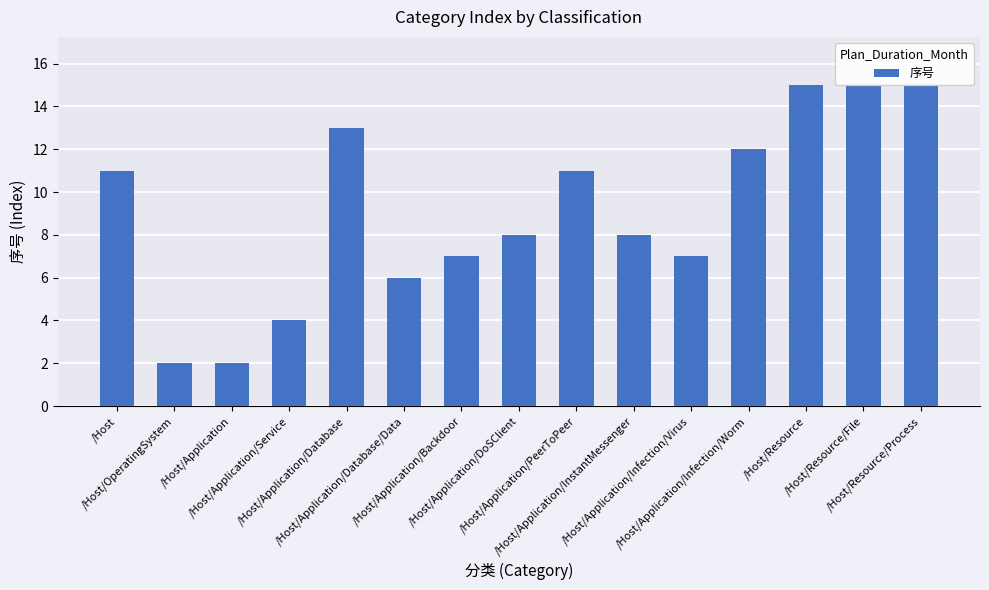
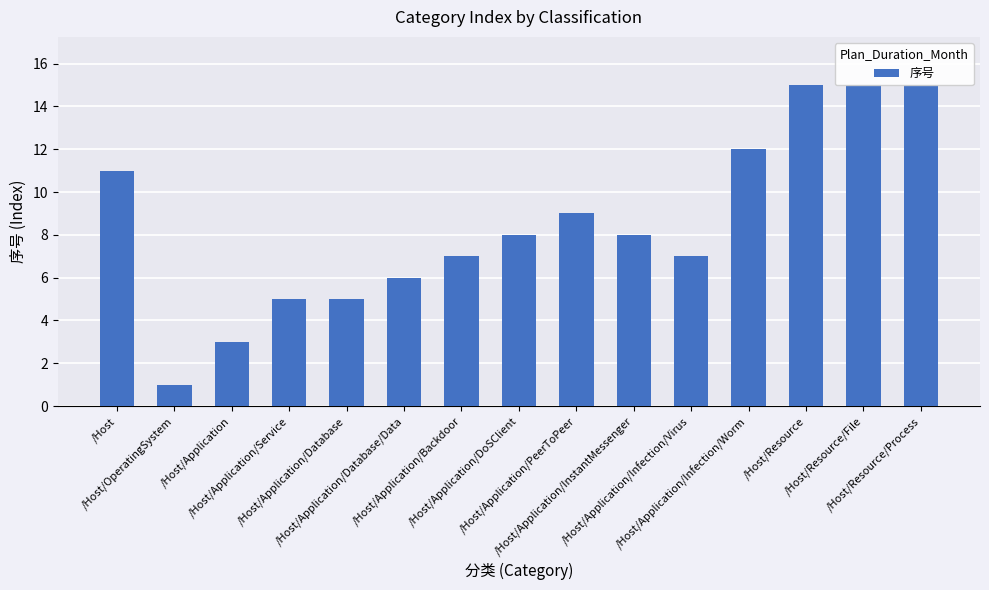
/Host/OperatingSystem: 2 -> 1
/Host/Application: 2 -> 3
/Host/Application/Service: 4 -> 5
/Host/Application/Database: 13 -> 5
/Host/Application/PeerToPeer: 11 -> 9
